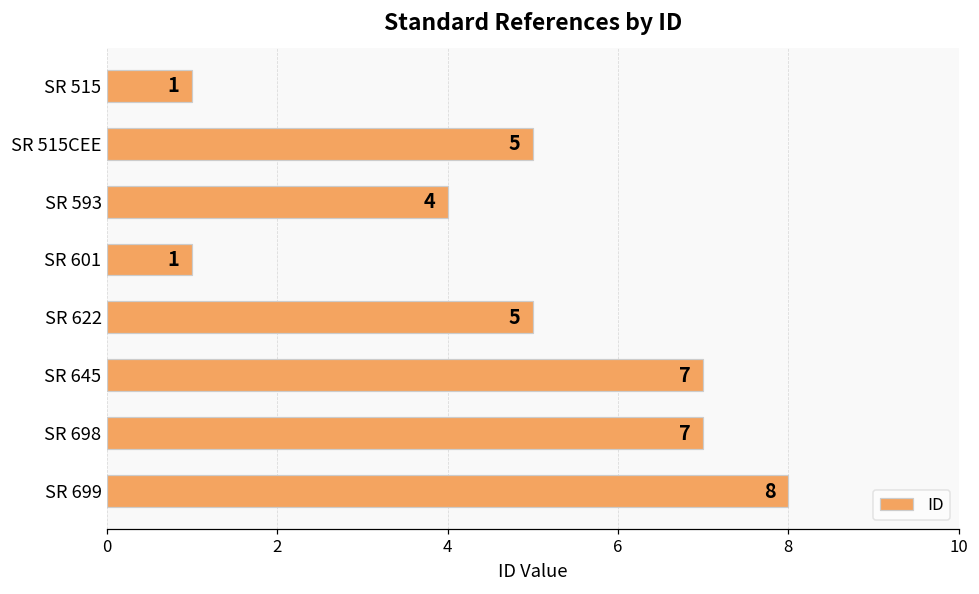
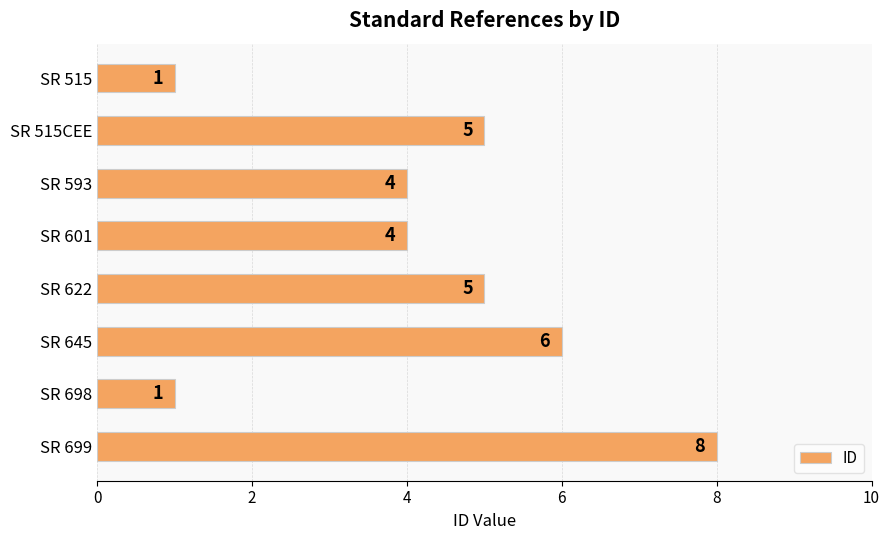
SR 601: 1 -> 4
SR 645: 7 -> 6
SR 698: 7 -> 1
